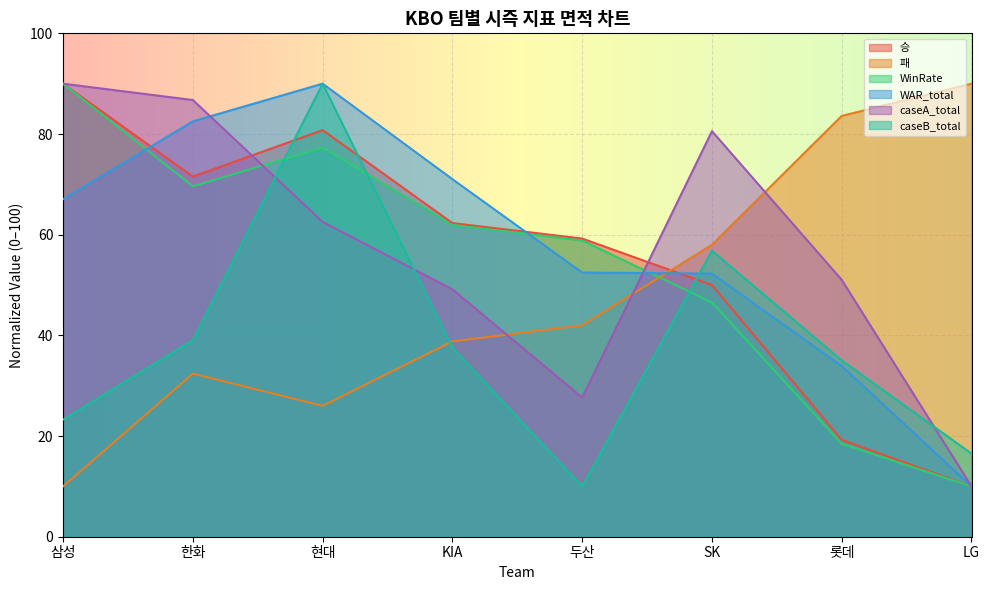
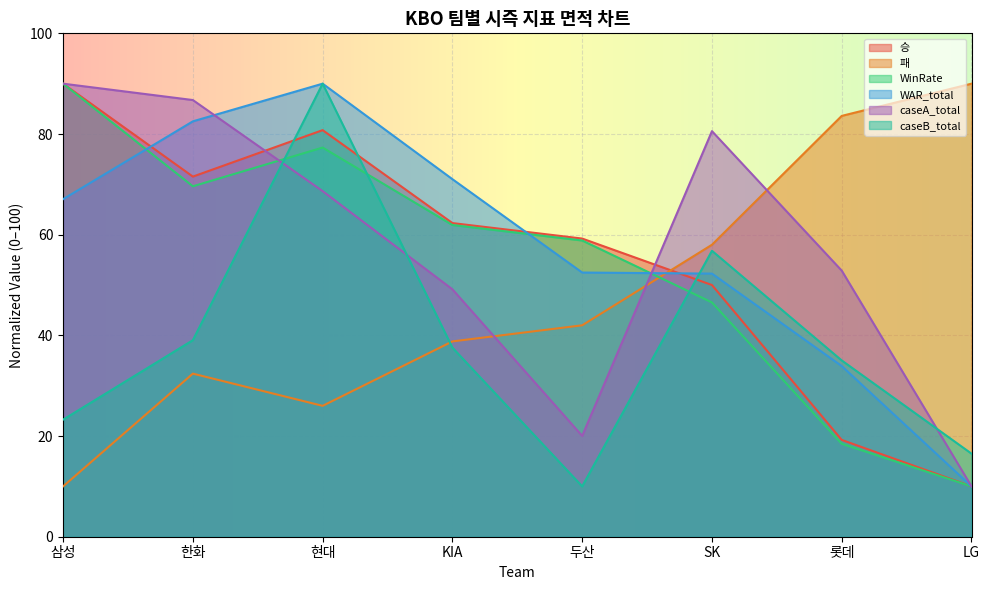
caseA_total, 현대: 63 -> 69
caseA_total, 두산: 28 -> 20
caseA_total, 롯데: 51 -> 53
